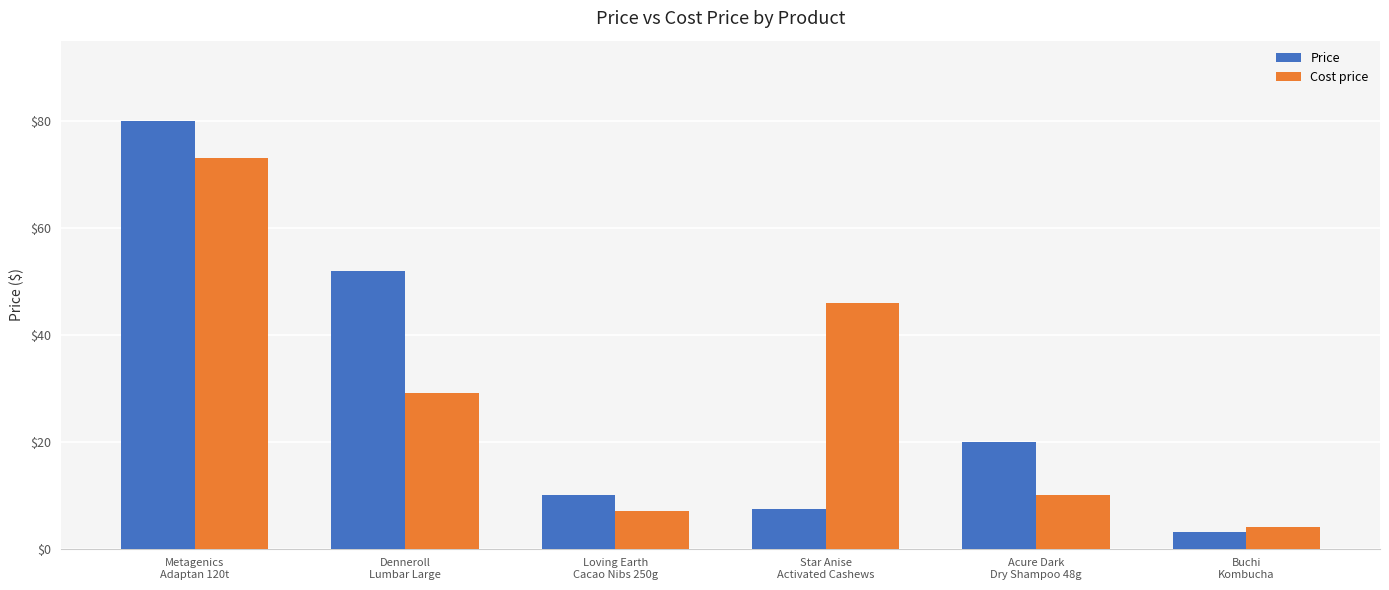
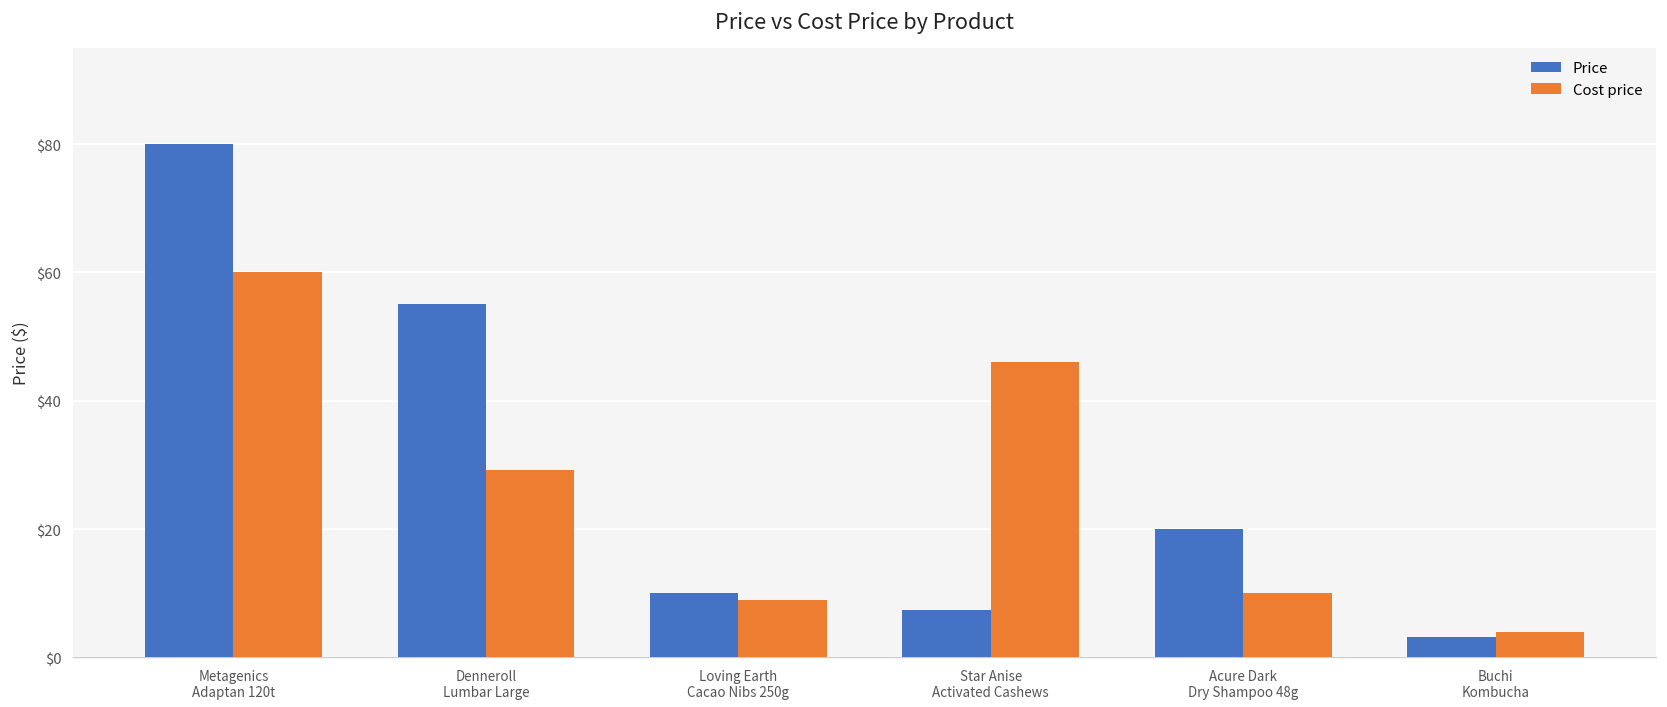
Cost price, Metagenics Adaptan 120t: $73 -> $60
Price, Denneroll Lumbar Large: $52 -> $55
Cost price, Loving Earth Cacao Nibs 250g: $7 -> $9
